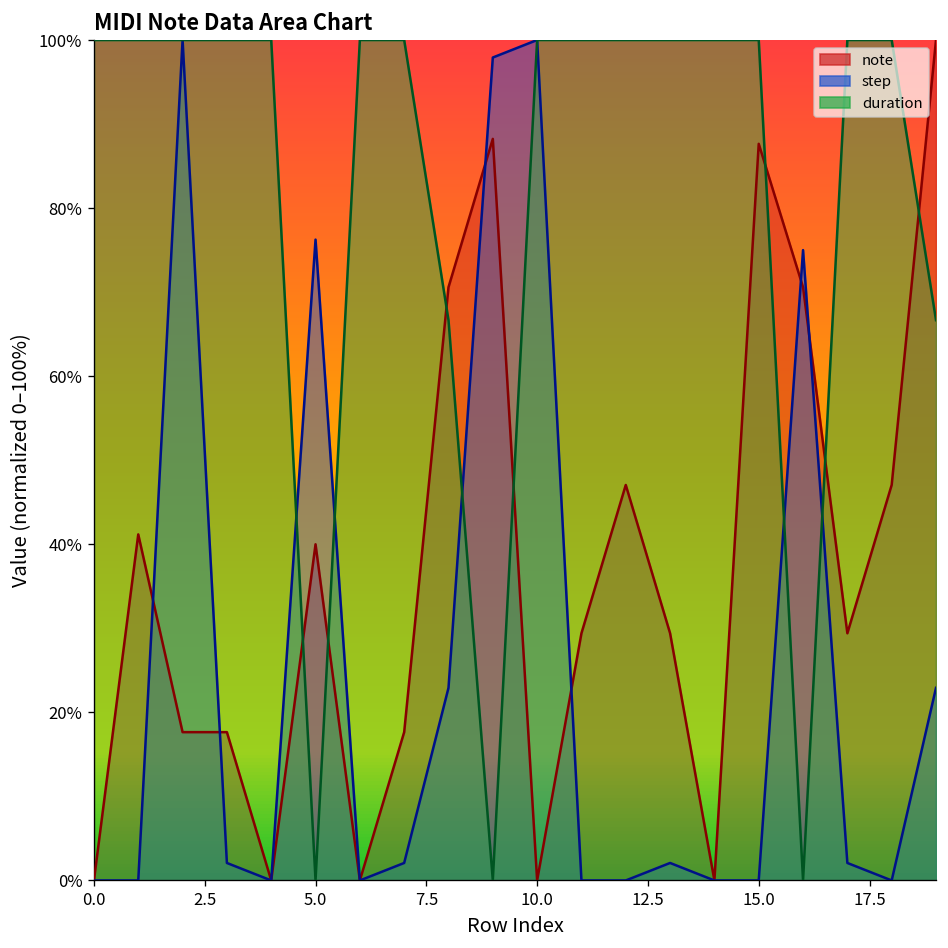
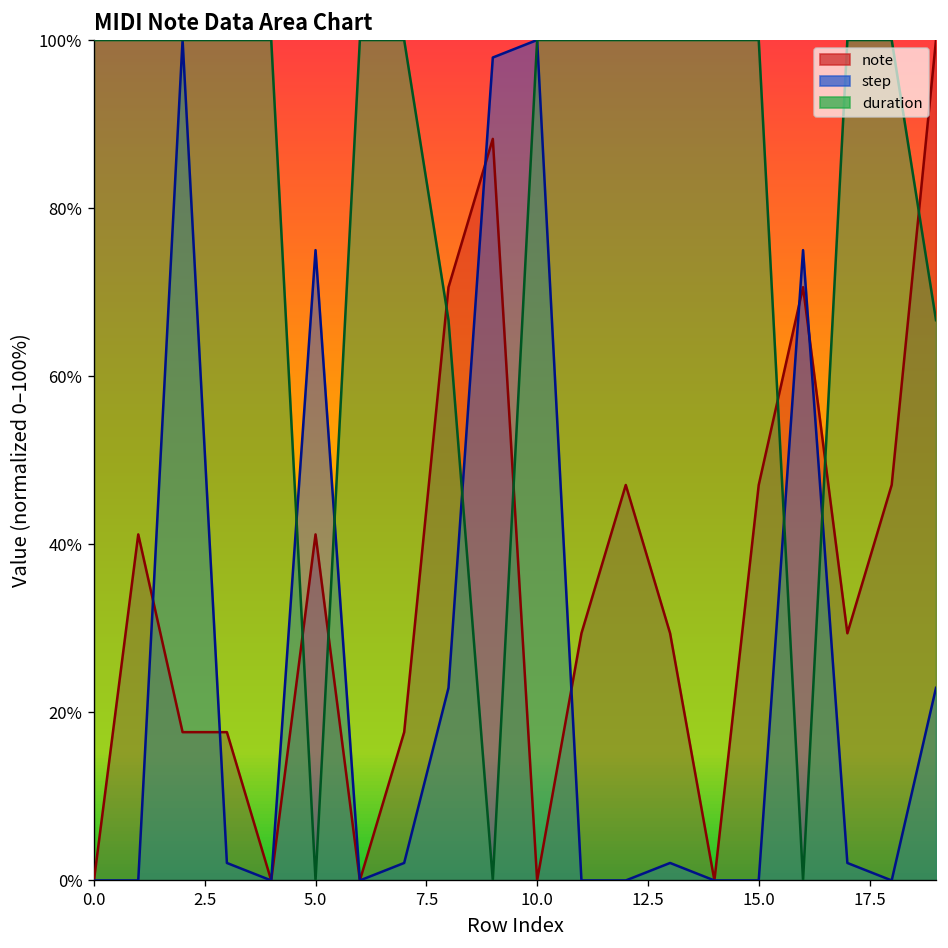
note, 5.0: 40% -> 41%
step, 5.0: 76% -> 75%
note, 15.0: 88% -> 47%
